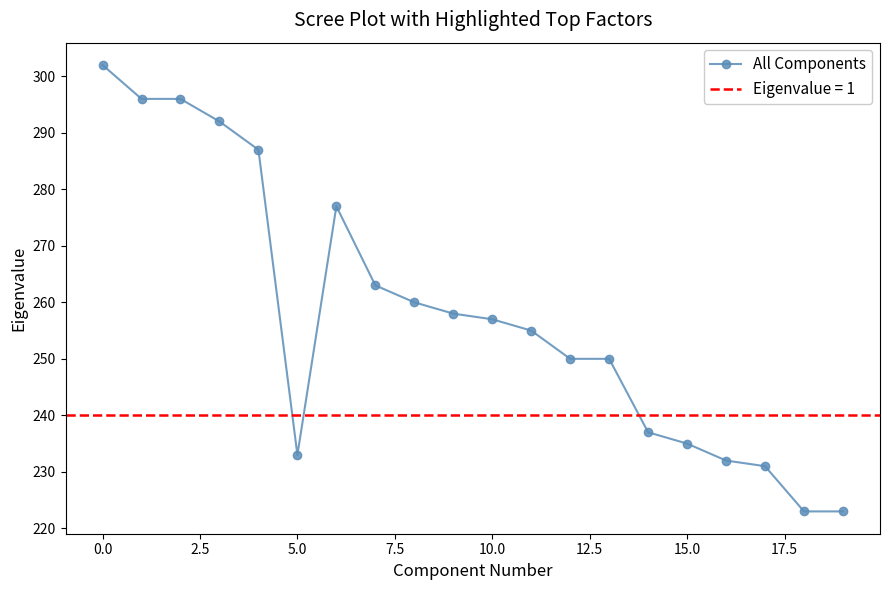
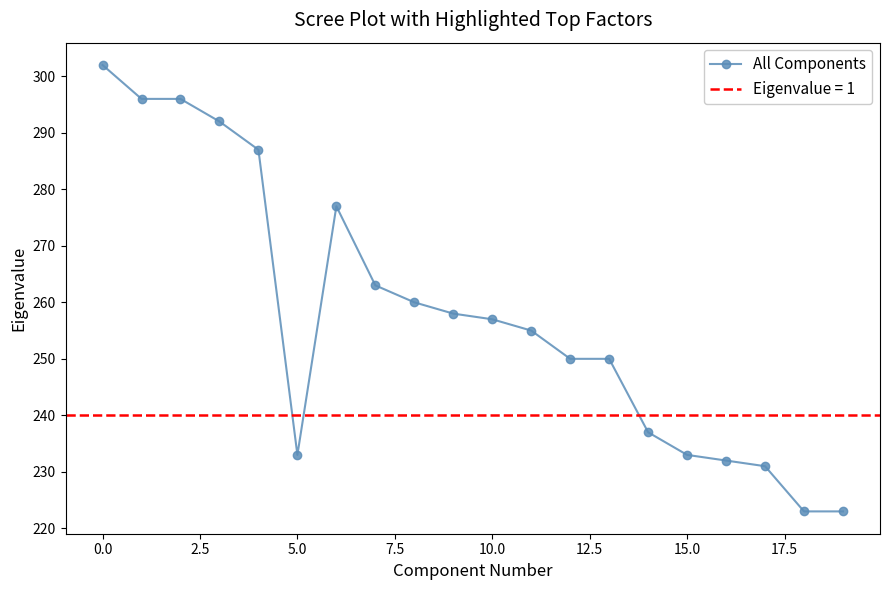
15.0: 235 -> 233
